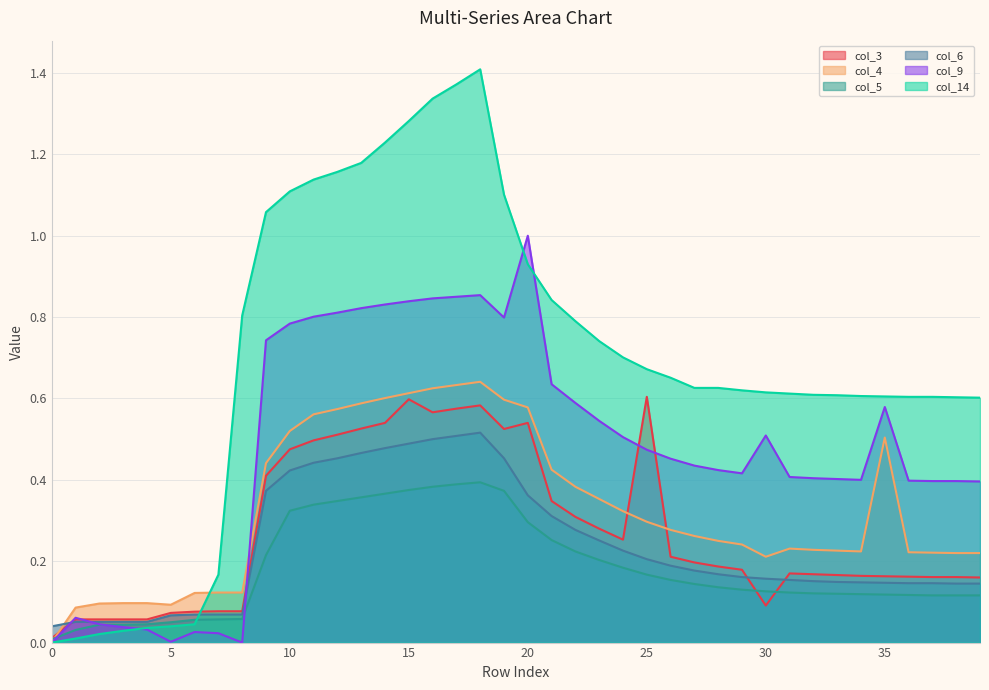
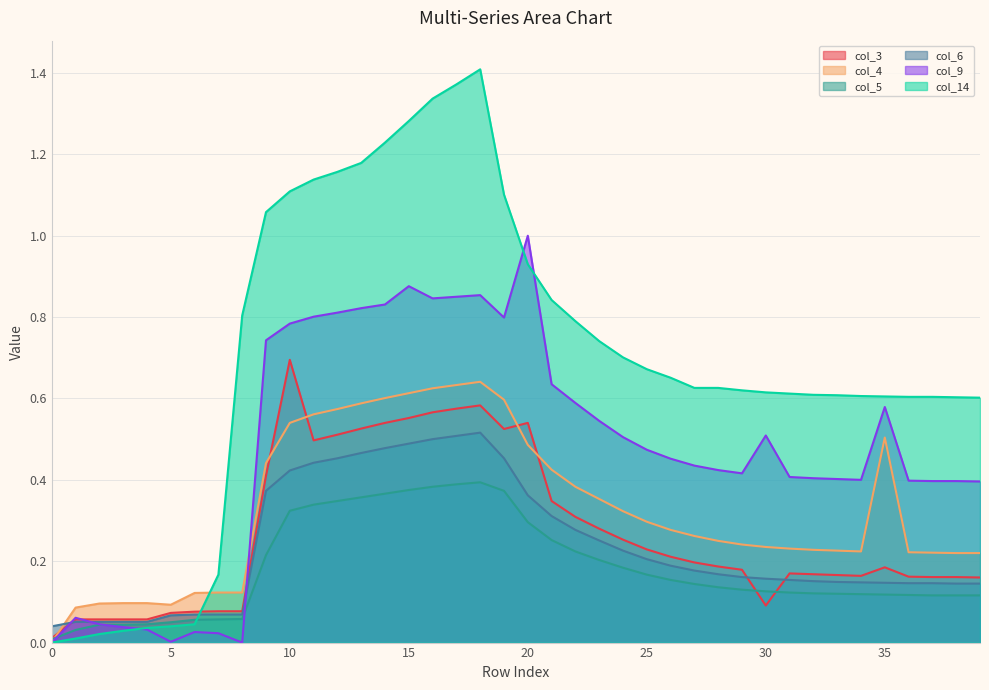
col_3, 10: 0.48 -> 0.70
col_4, 10: 0.52 -> 0.54
col_3, 15: 0.60 -> 0.55
col_9, 15: 0.84 -> 0.88
col_4, 20: 0.58 -> 0.49
col_3, 25: 0.60 -> 0.23
col_4, 30: 0.21 -> 0.24
col_3, 35: 0.16 -> 0.19
